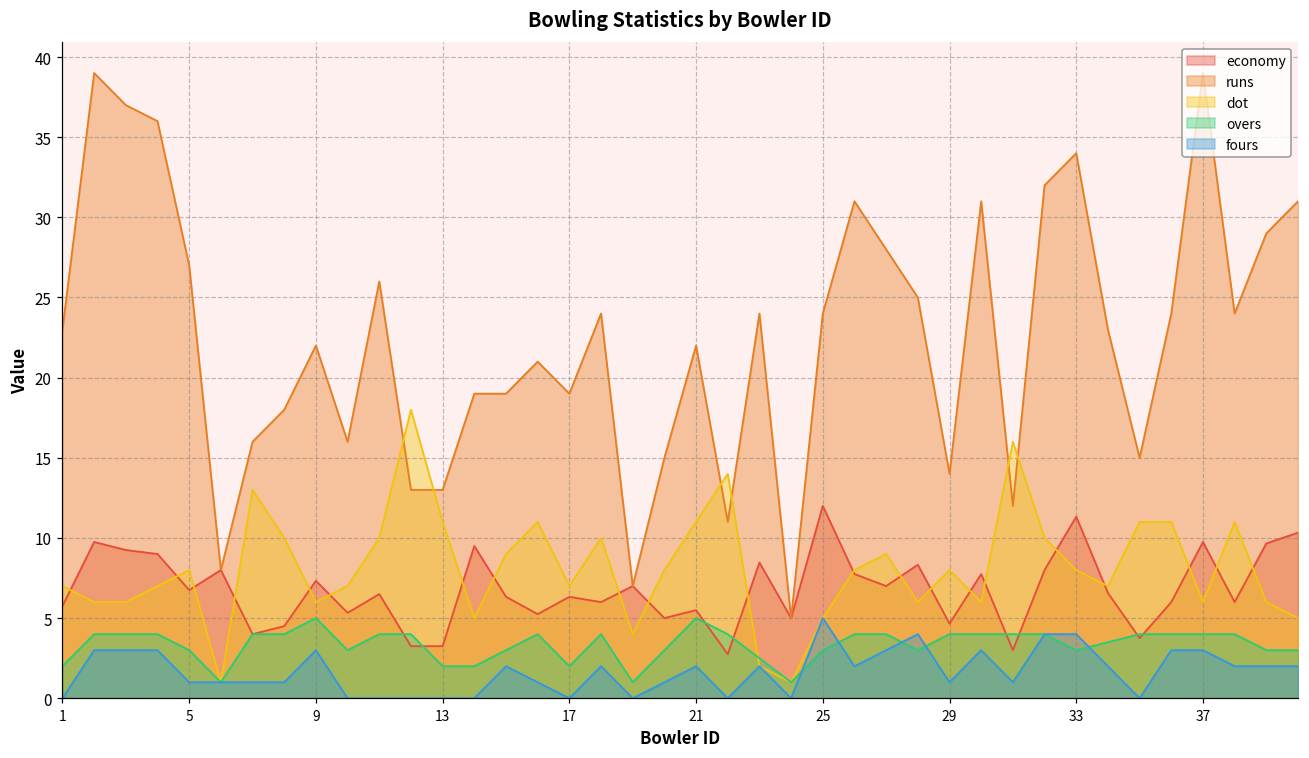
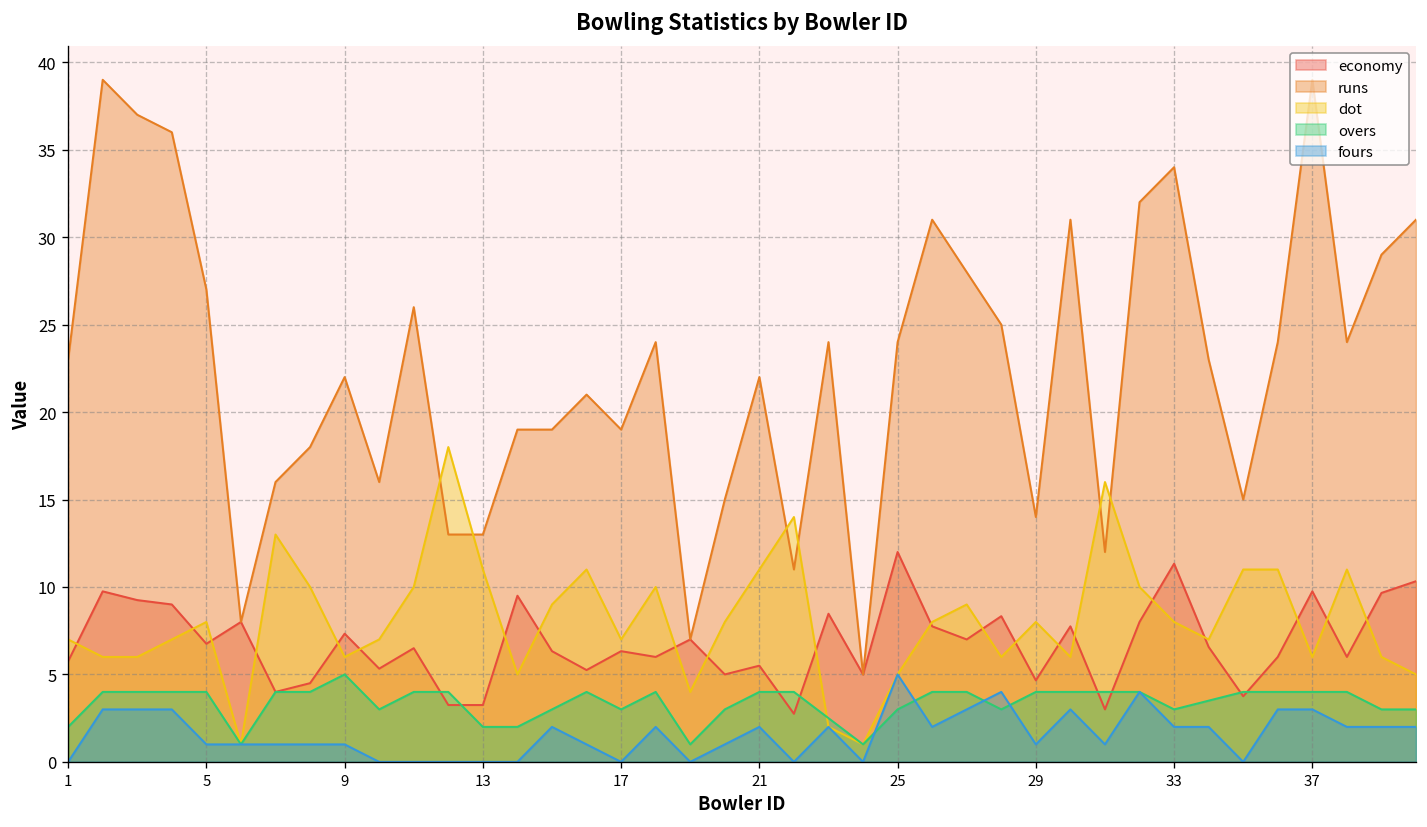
overs, 5: 3 -> 4
fours, 9: 3 -> 1
overs, 17: 2 -> 3
overs, 21: 5 -> 4
fours, 33: 4 -> 2
